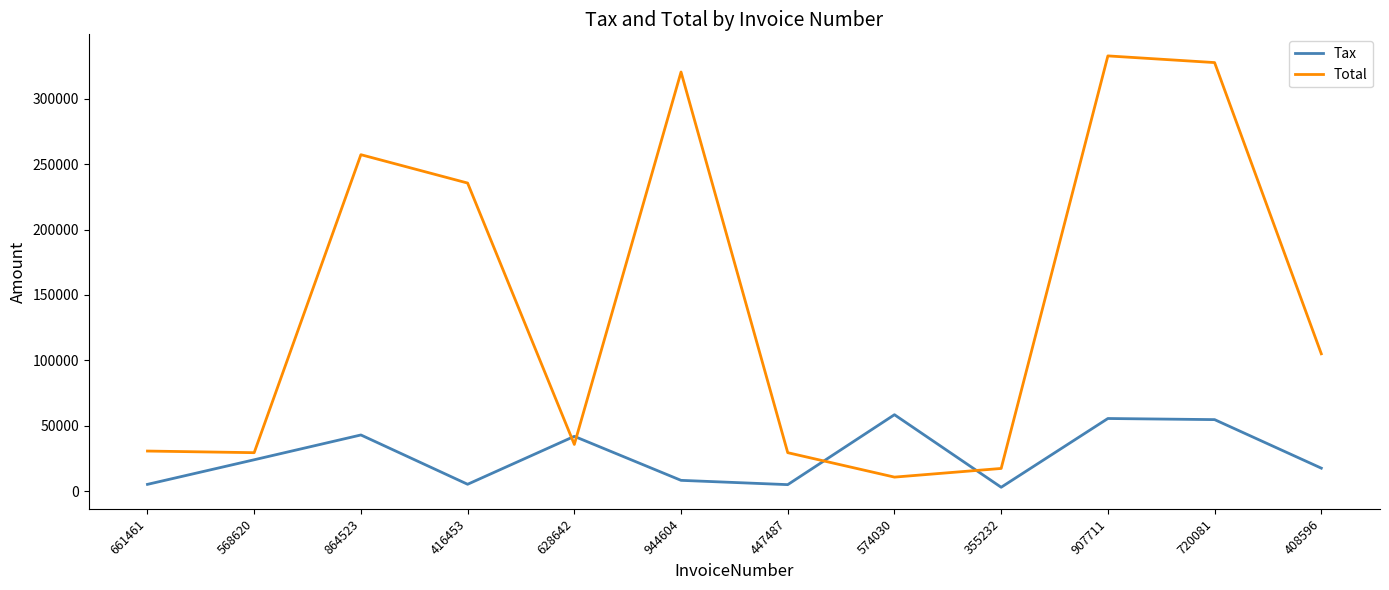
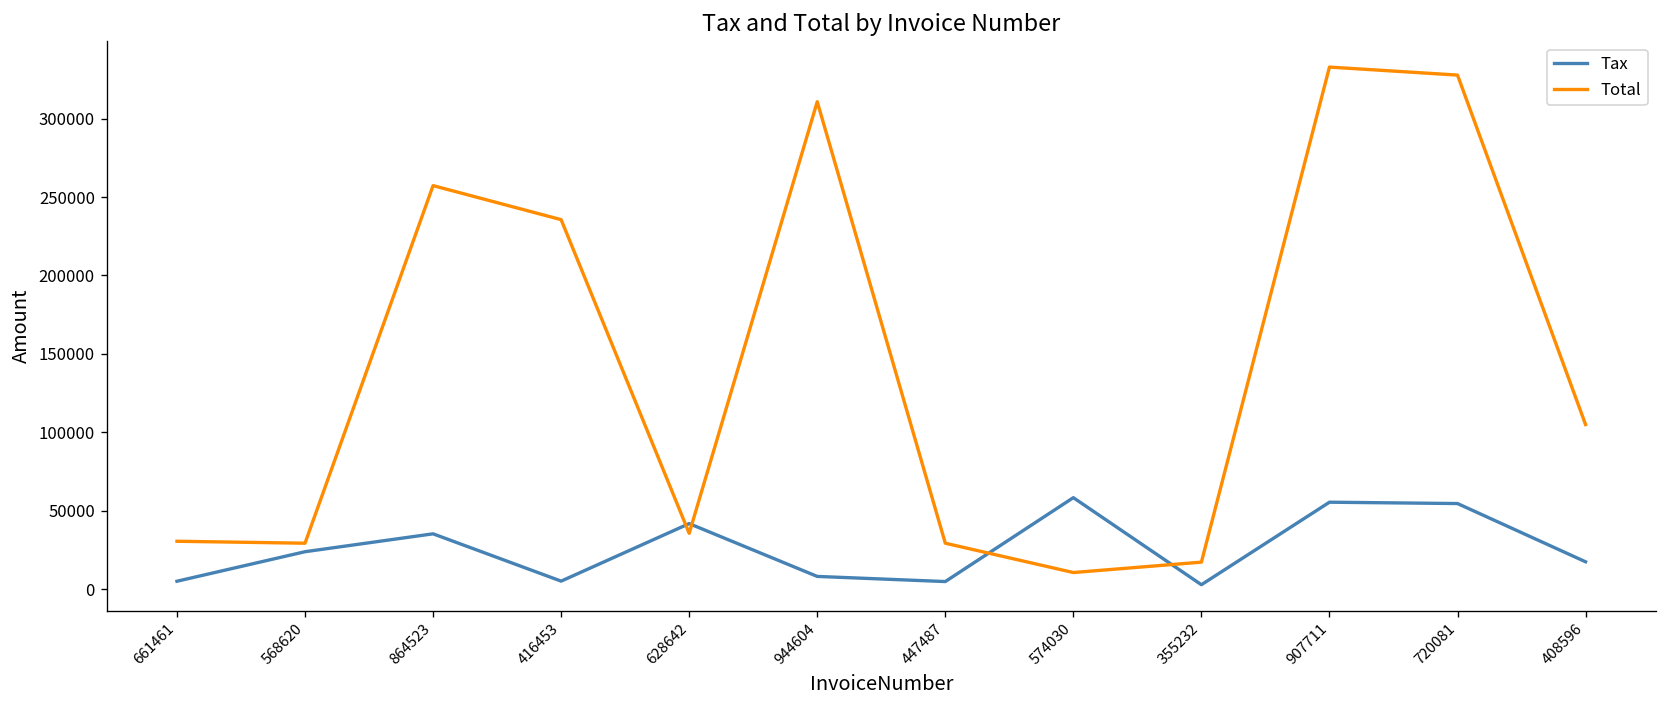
Tax, 864523: 43000 -> 35000
Total, 944604: 320000 -> 311000
